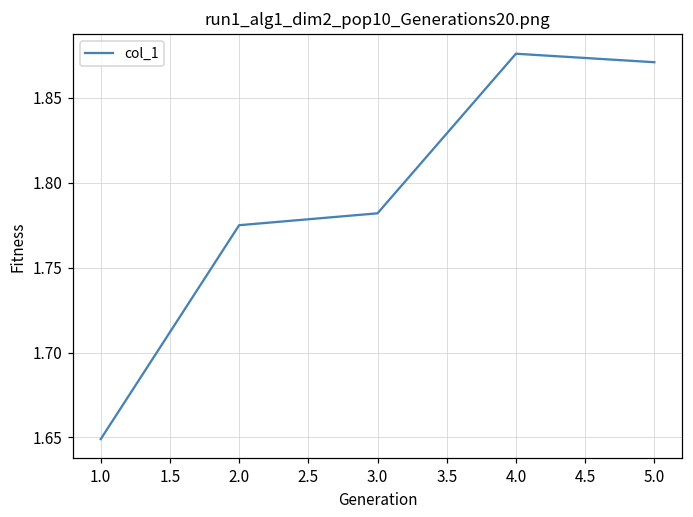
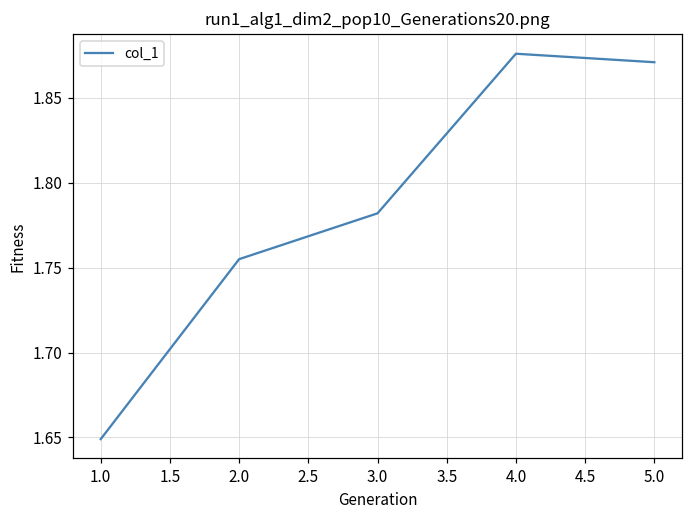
2.0: 1.775 -> 1.755
